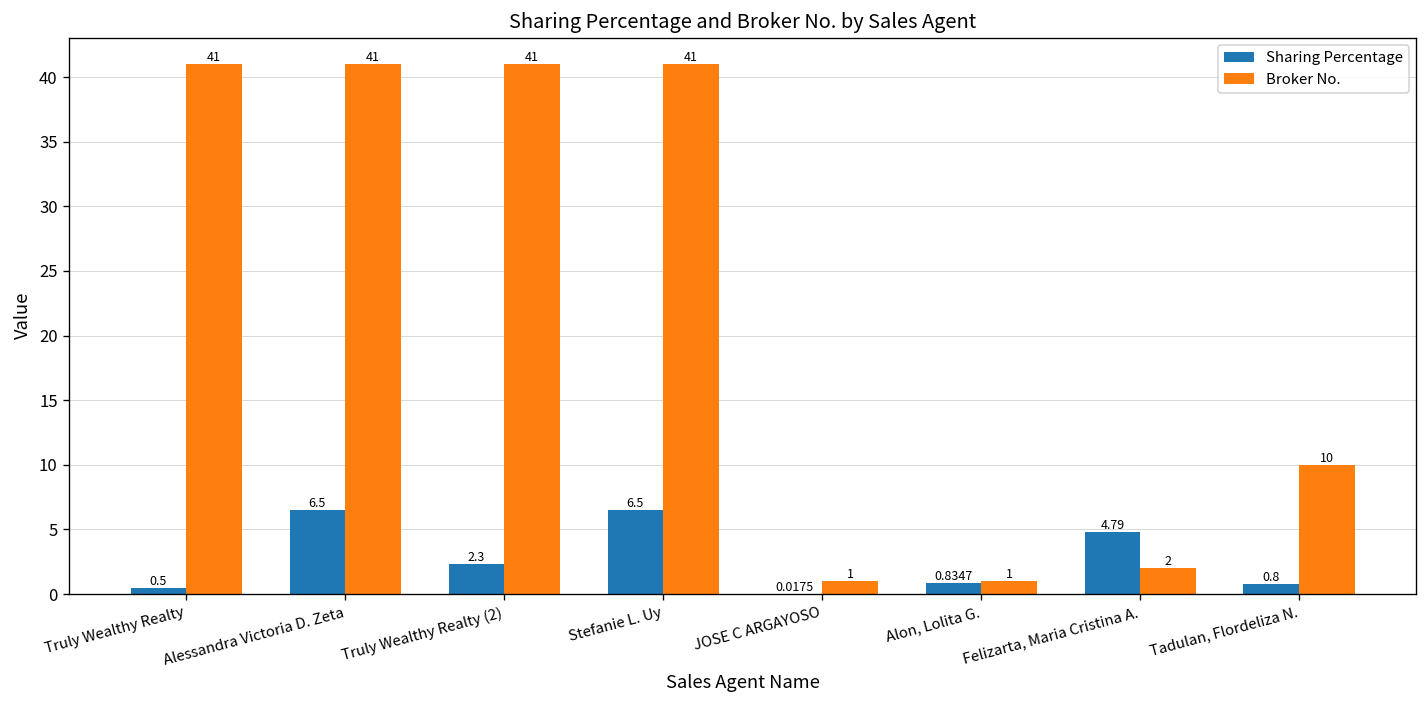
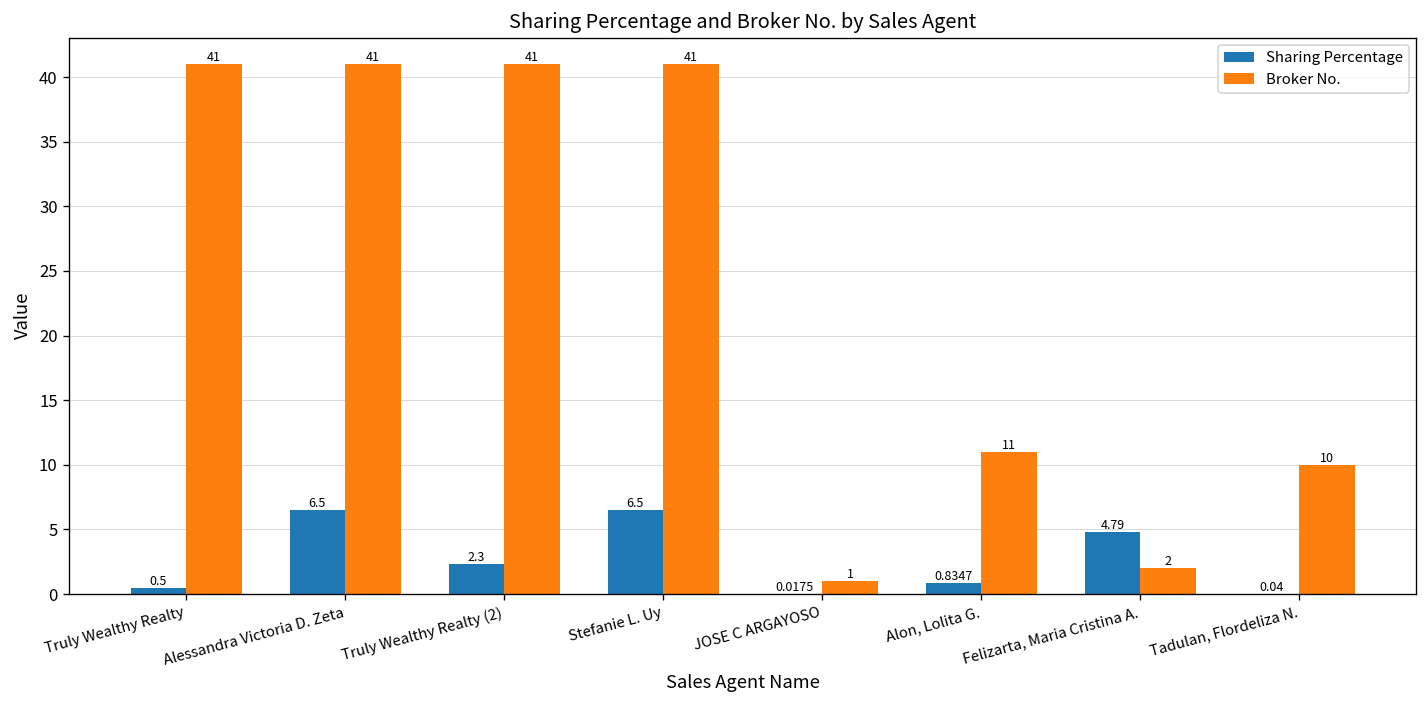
Broker No., Alon, Lolita G.: 1 -> 11
Sharing Percentage, Tadulan, Flordeliza N.: 0.8 -> 0.04
